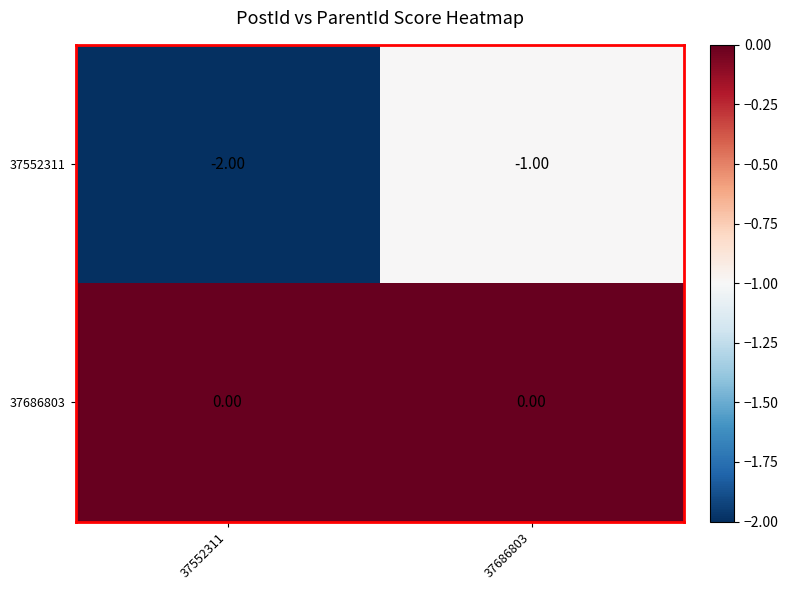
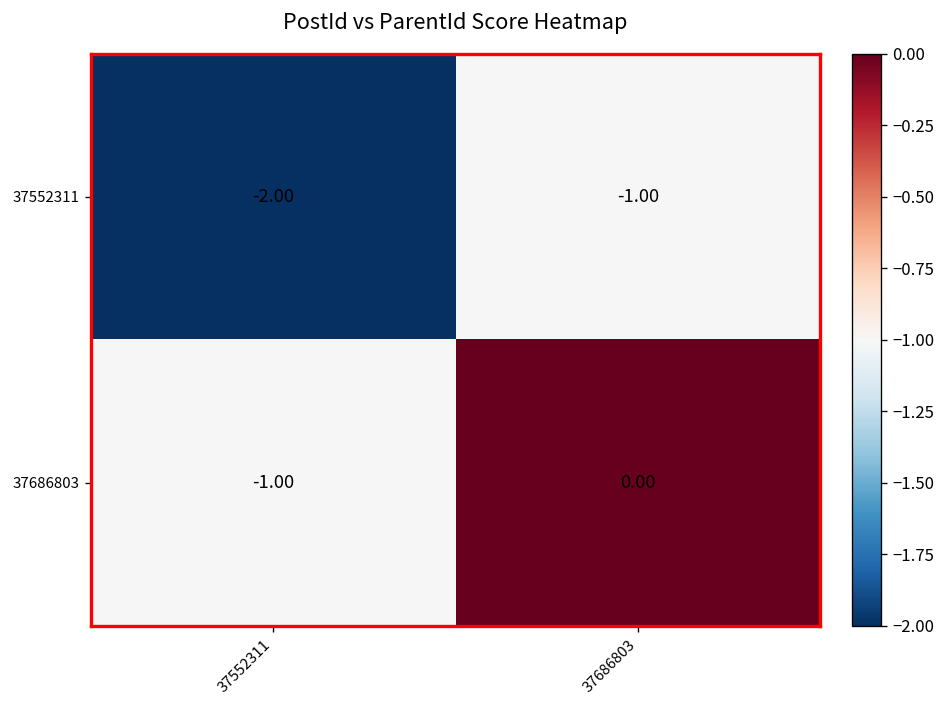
37686803, 37552311: 0.00 -> -1.00
